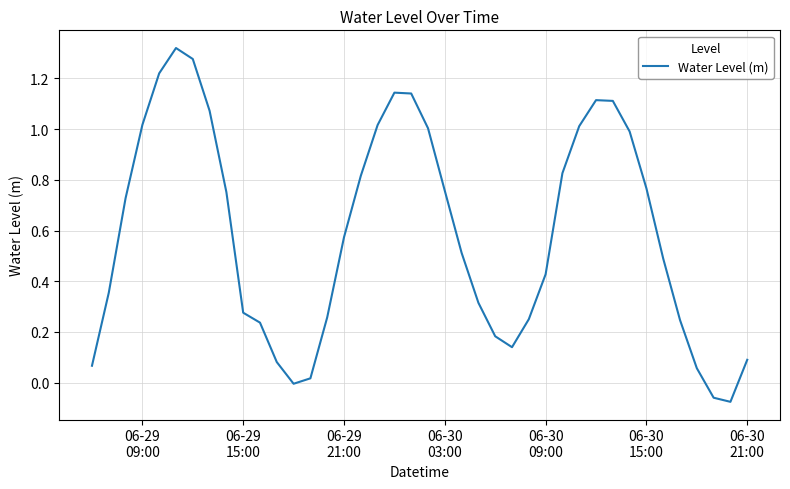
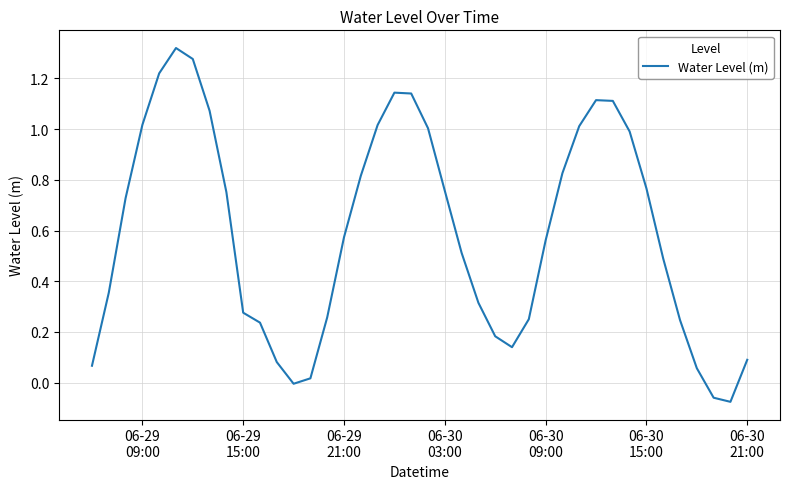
06-30 09:00: 0.43 -> 0.56
